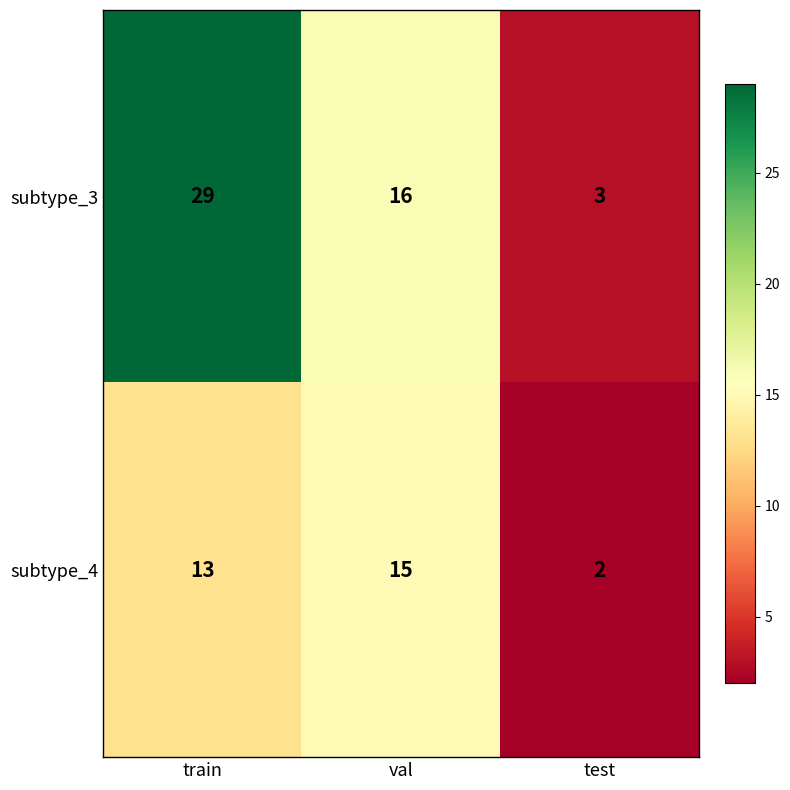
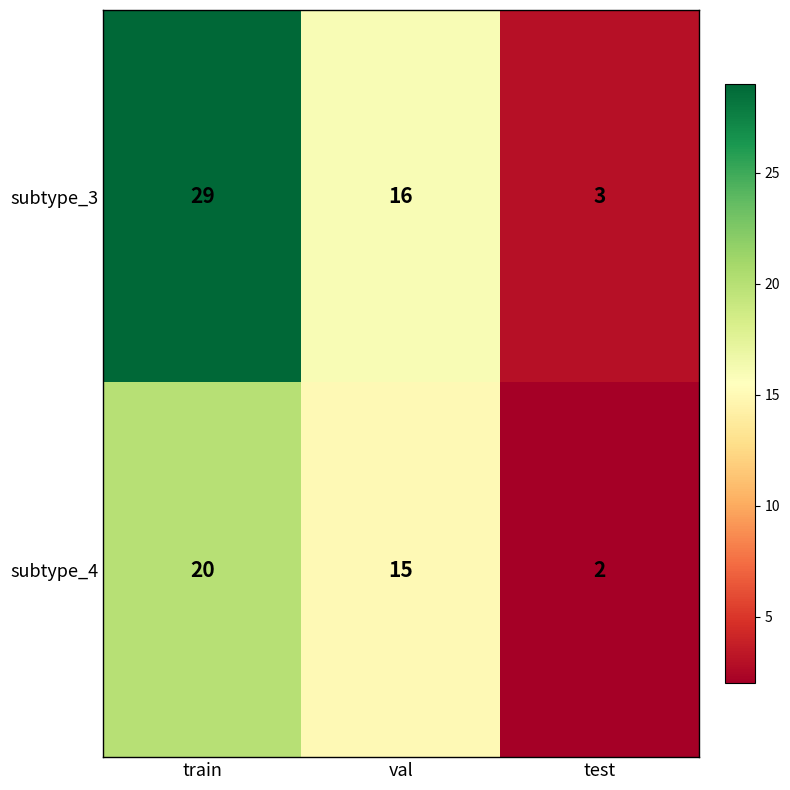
subtype_4, train: 13 -> 20
